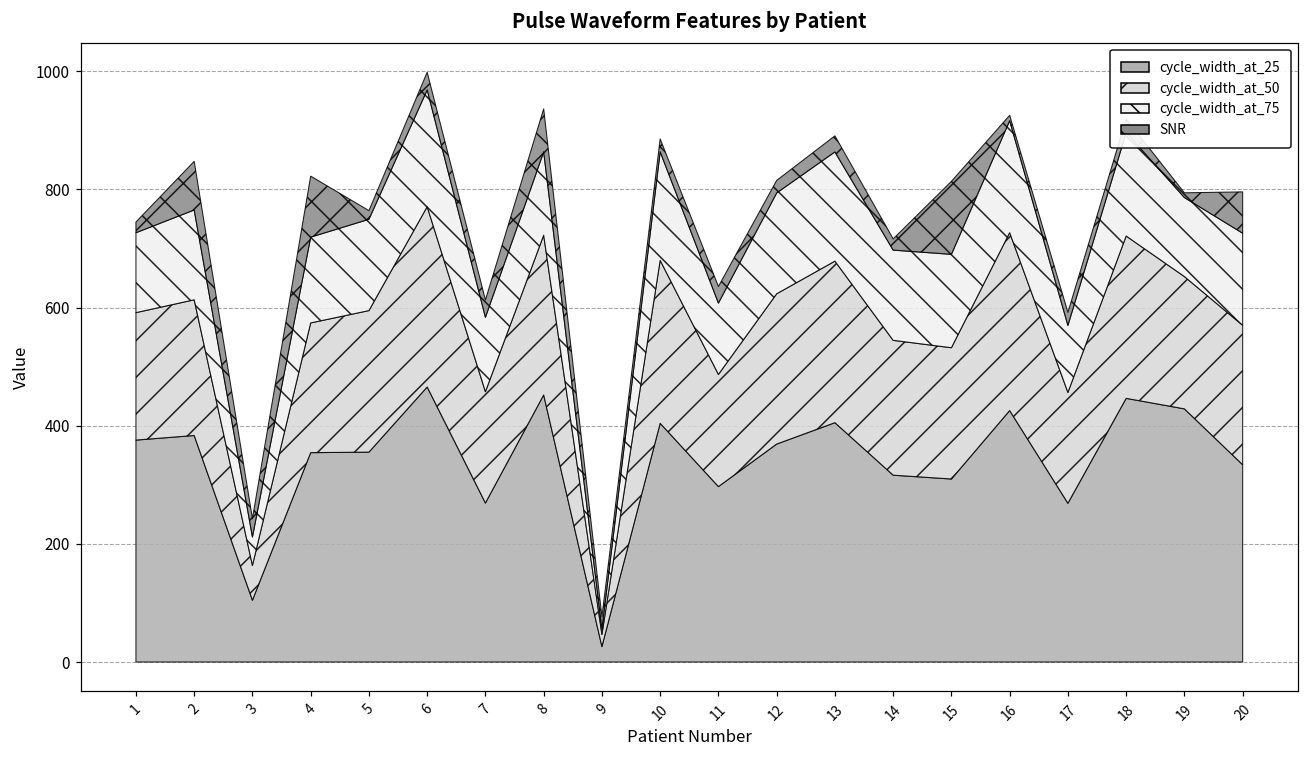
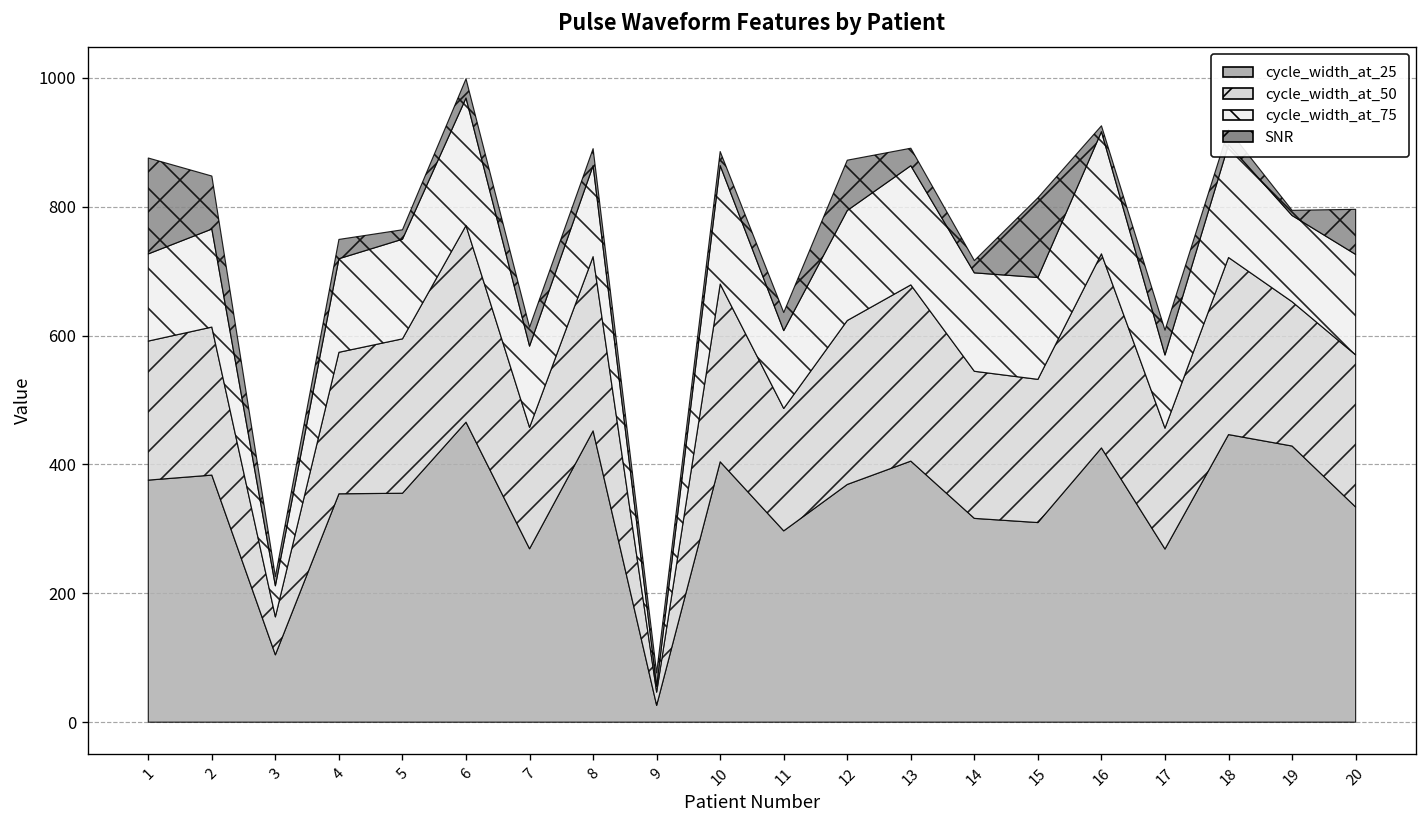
SNR, 1: 20 -> 150
SNR, 3: 30 -> 10
SNR, 4: 100 -> 30
SNR, 8: 70 -> 30
SNR, 12: 20 -> 80
SNR, 17: 20 -> 40
